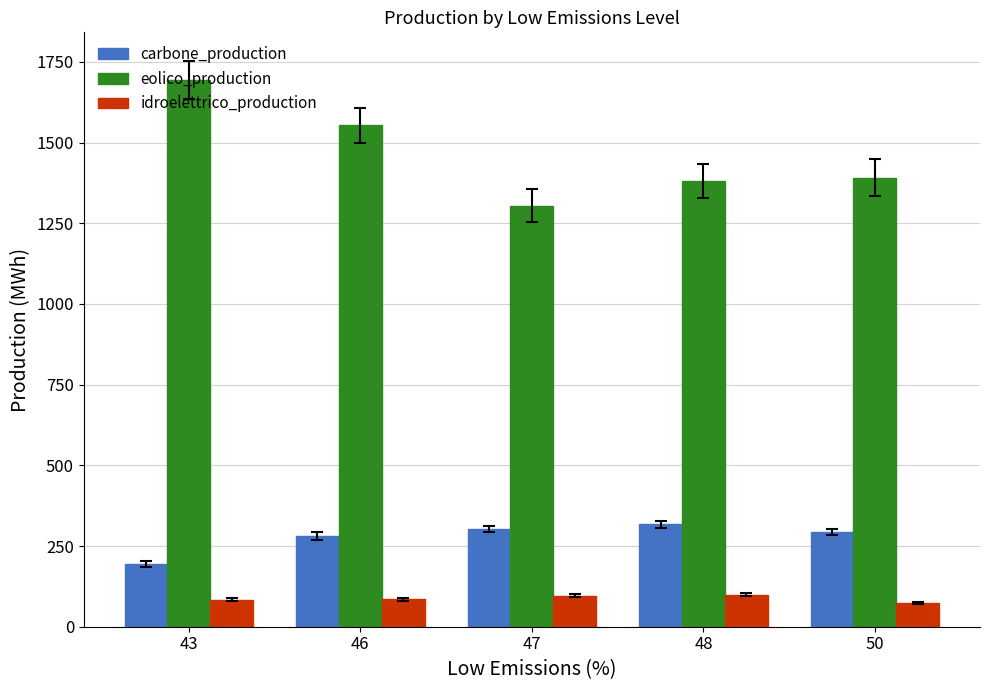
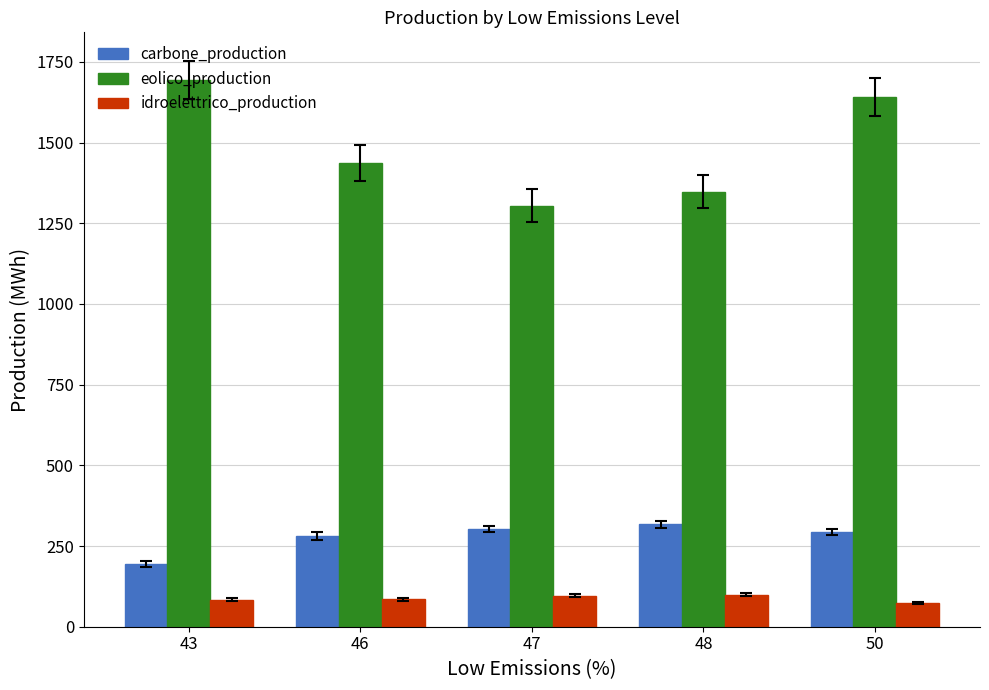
eolico_production, 46: 1550 -> 1440
eolico_production, 48: 1380 -> 1350
eolico_production, 50: 1390 -> 1640
